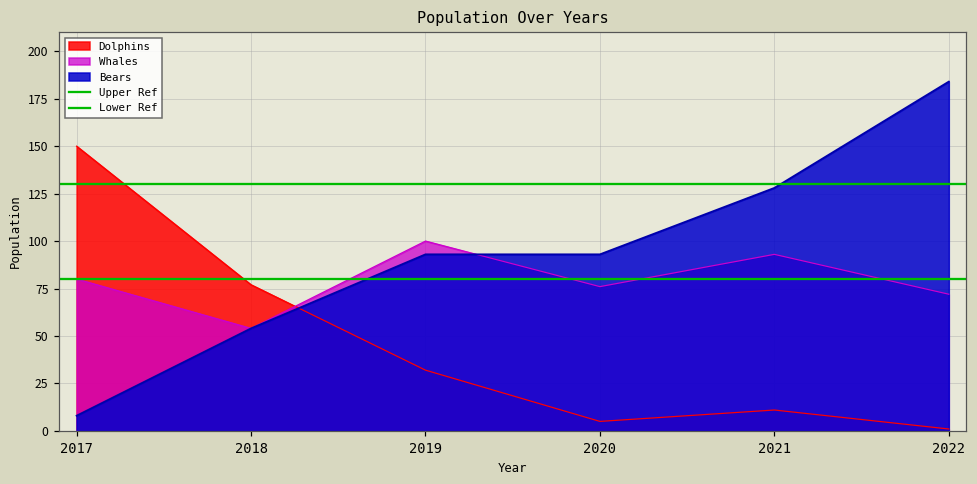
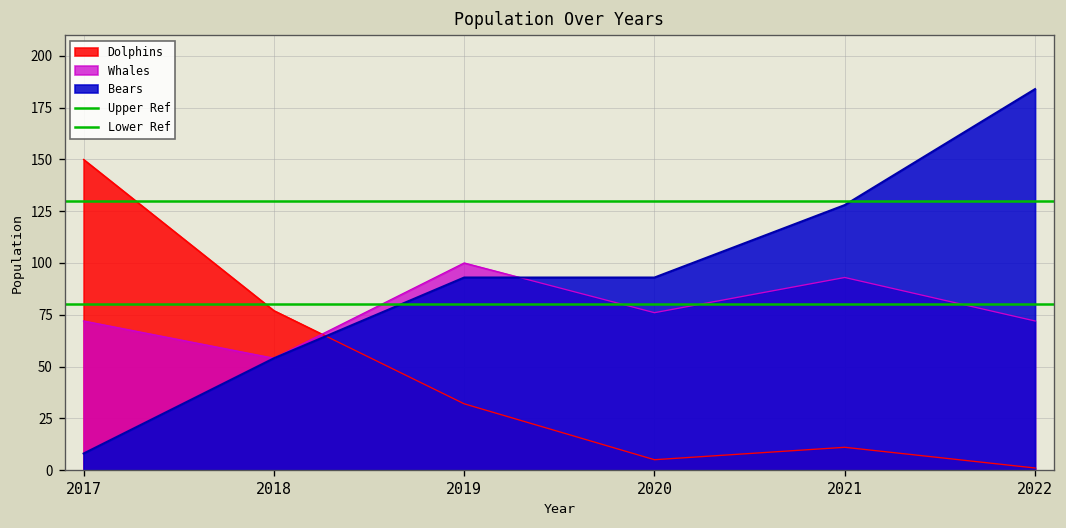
Whales, 2017: 80 -> 72
